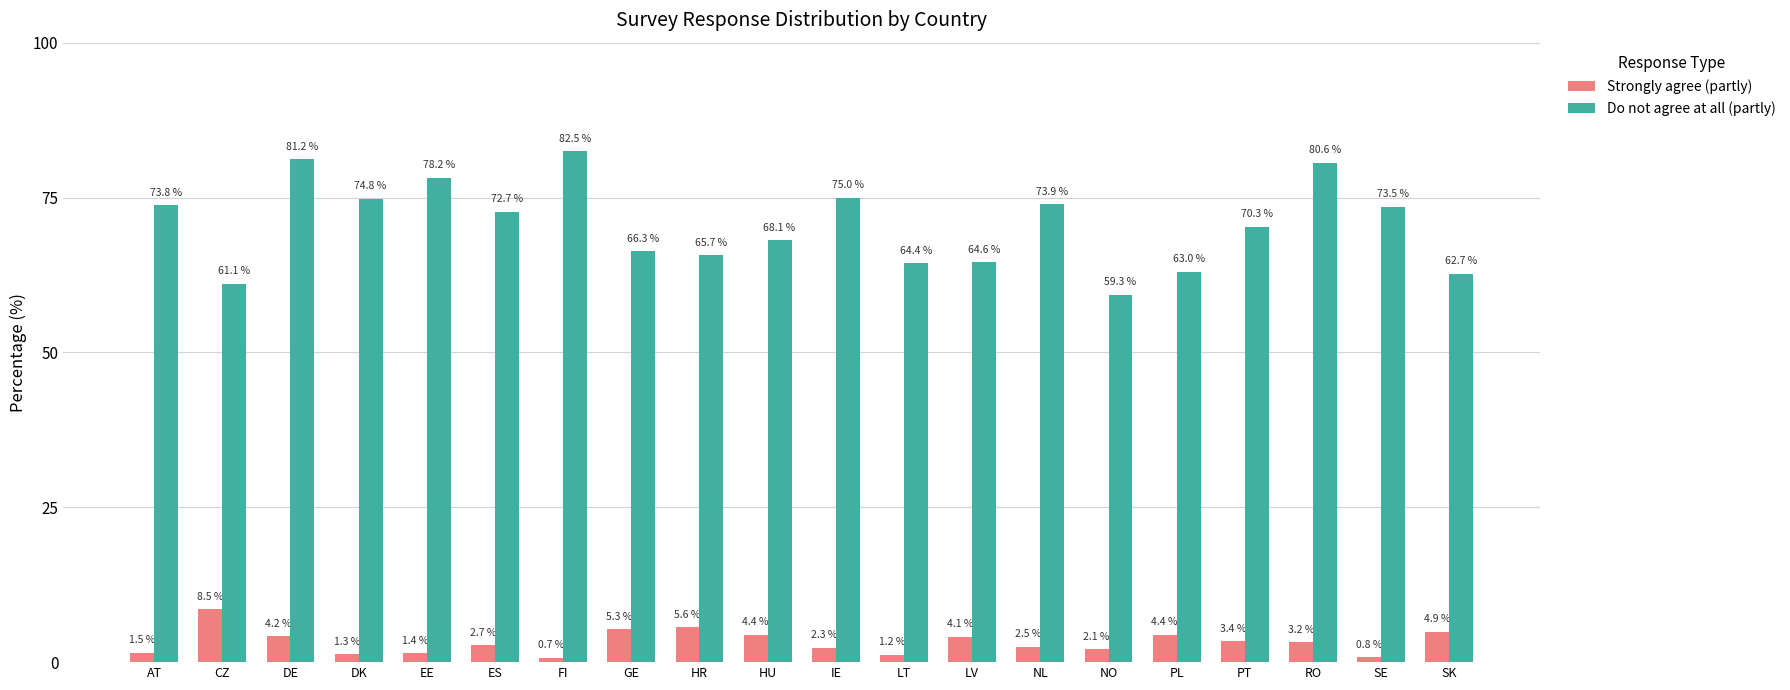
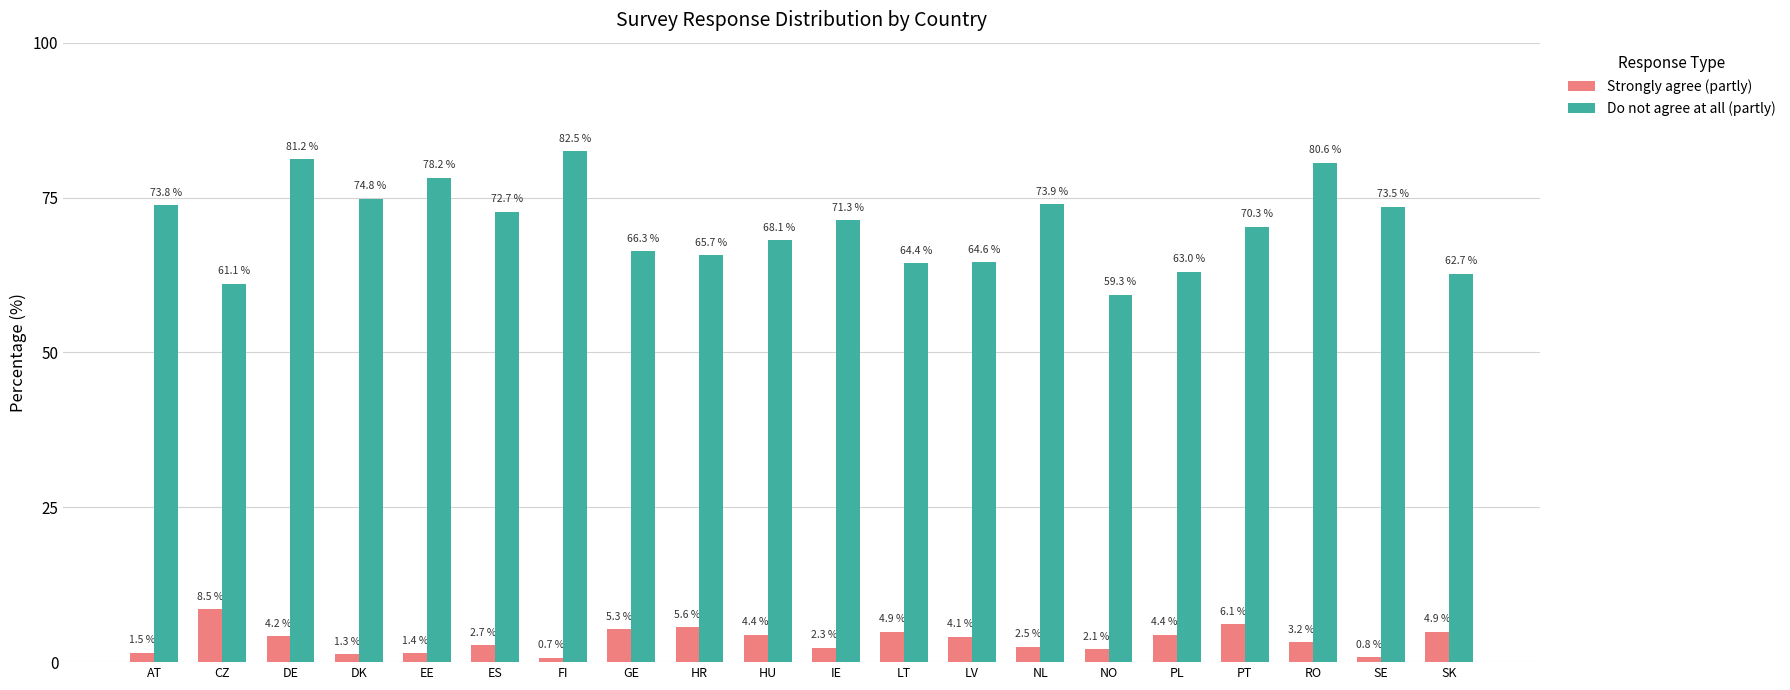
Do not agree at all (partly), IE: 75.0 % -> 71.3 %
Strongly agree (partly), LT: 1.2 % -> 4.9 %
Strongly agree (partly), PT: 3.4 % -> 6.1 %
